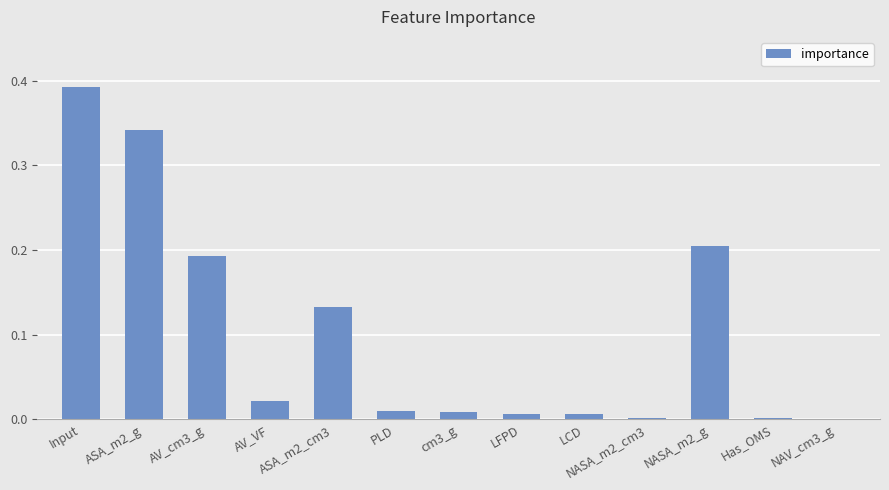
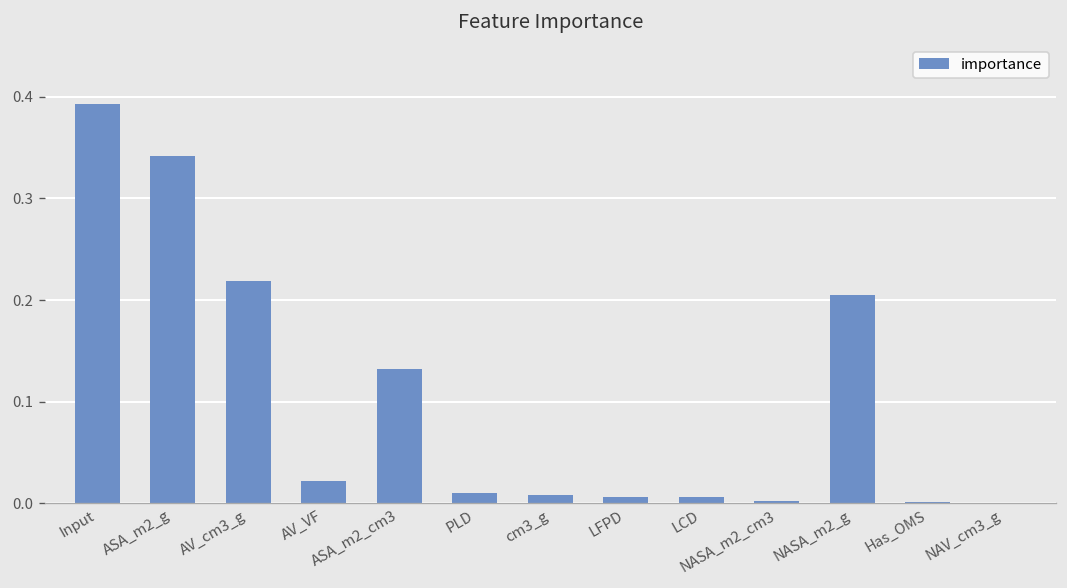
AV_cm3_g: 0.19 -> 0.22
